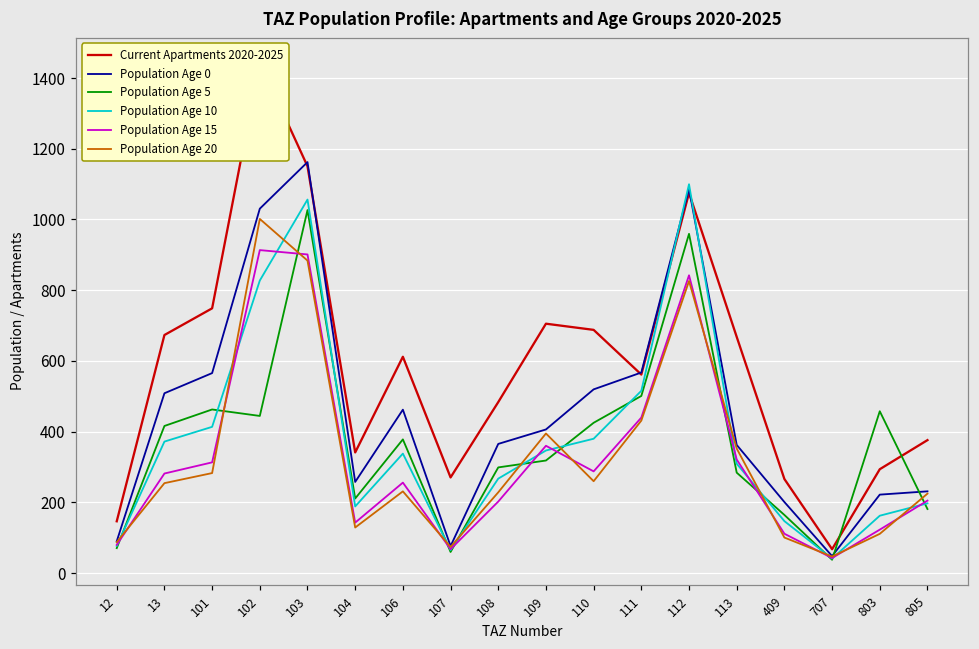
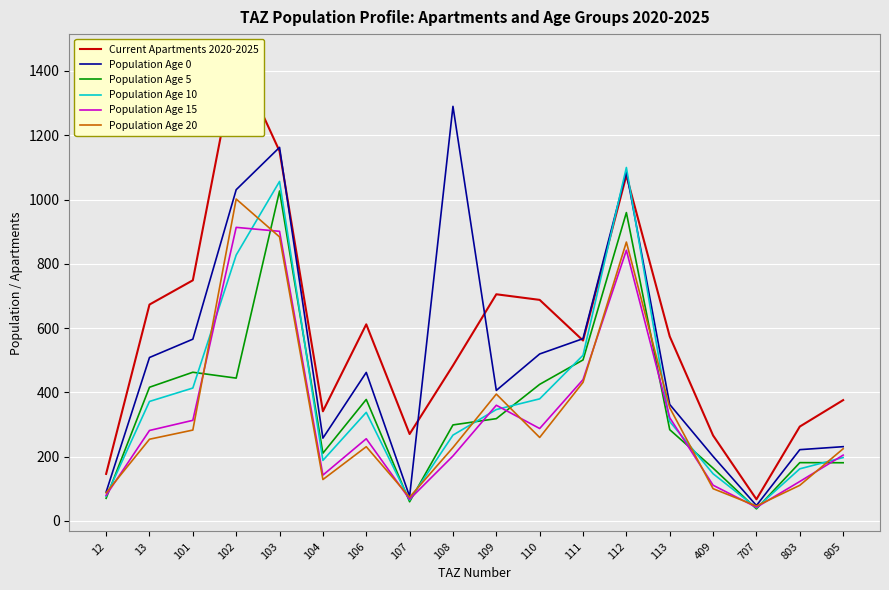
Population Age 0, 108: 370 -> 1290
Population Age 20, 112: 830 -> 870
Current Apartments 2020-2025, 113: 670 -> 570
Population Age 5, 803: 460 -> 180
